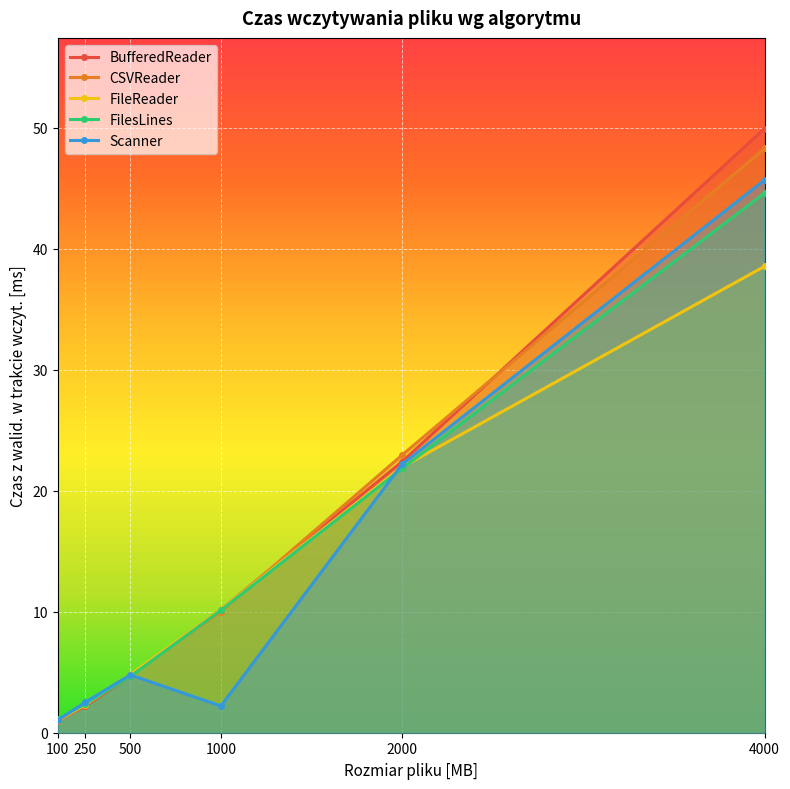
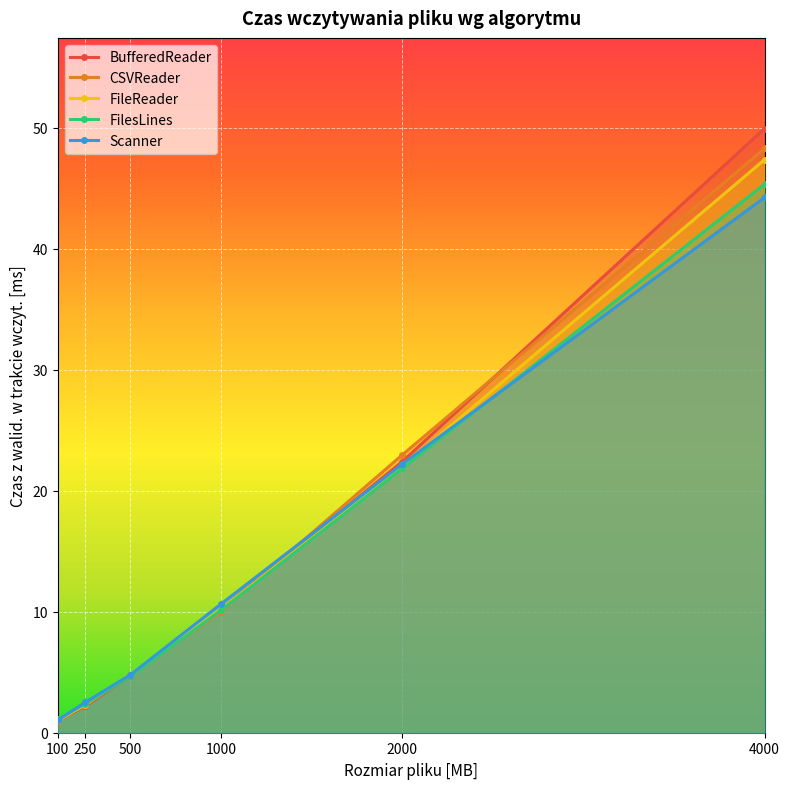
Scanner, 1000: 2.2 -> 10.6
FileReader, 4000: 38.6 -> 47.4
FilesLines, 4000: 44.6 -> 45.3
Scanner, 4000: 45.7 -> 44.2
